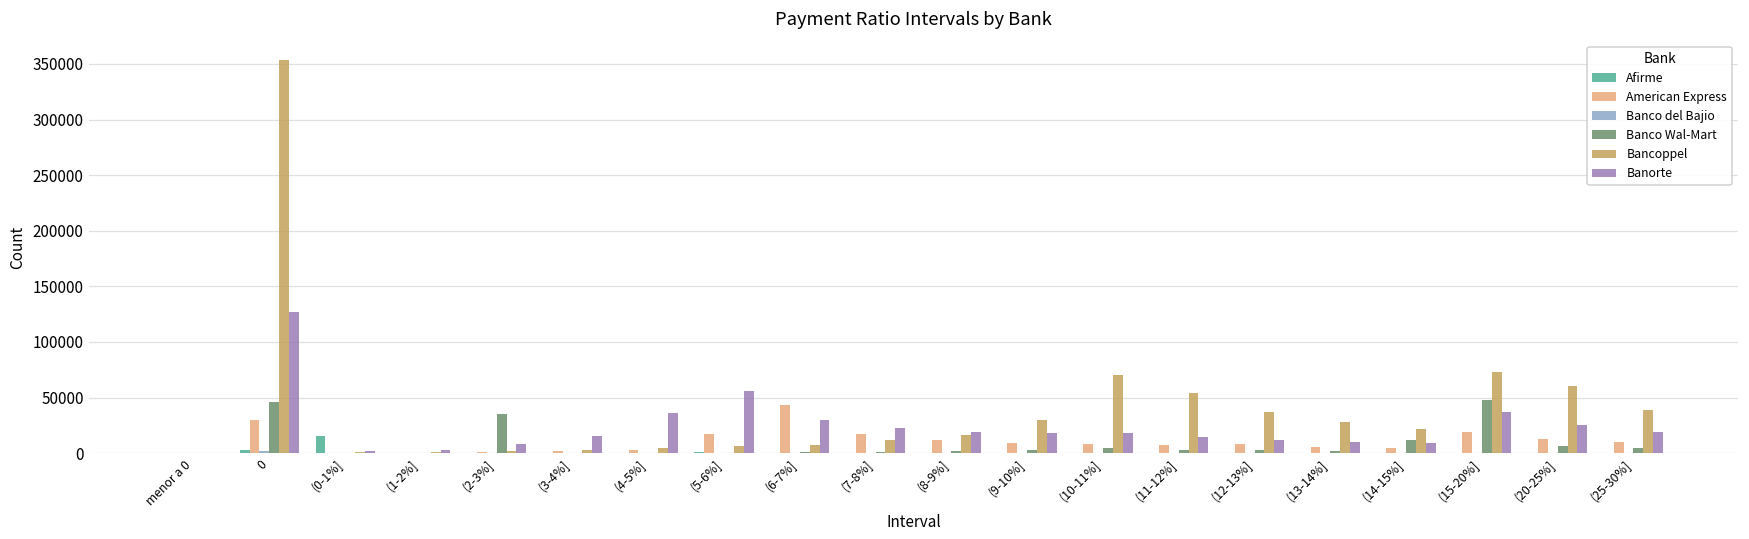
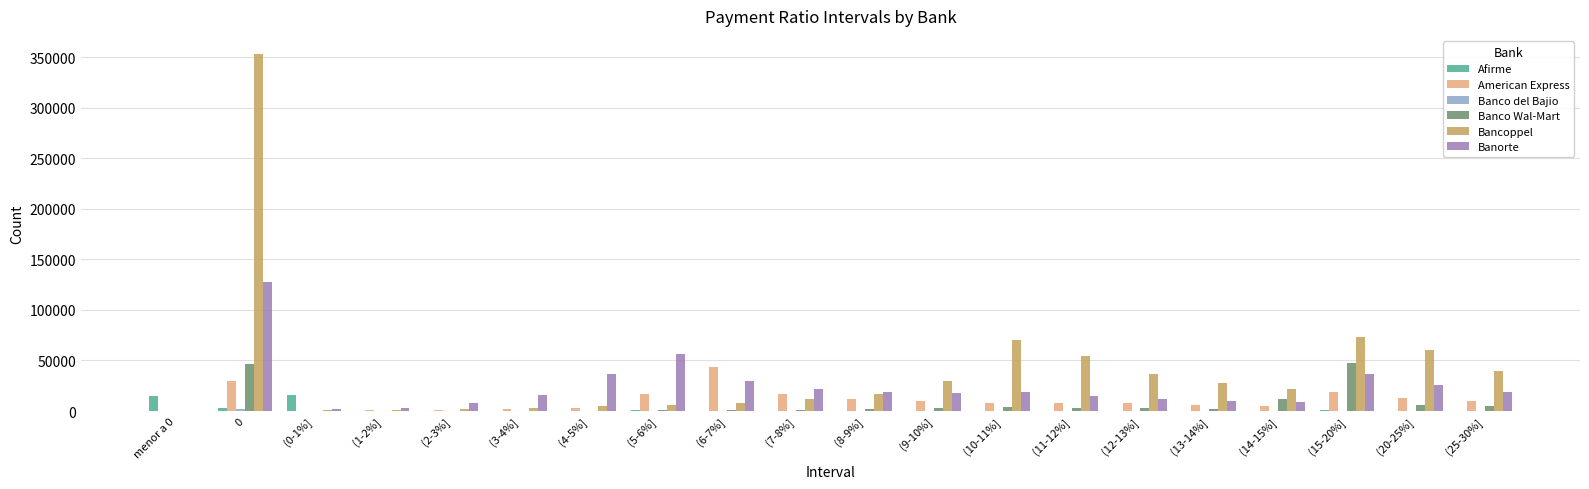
Afirme, menor a 0: 0 -> 15000
Banco Wal-Mart, (2-3%]: 35000 -> 0
